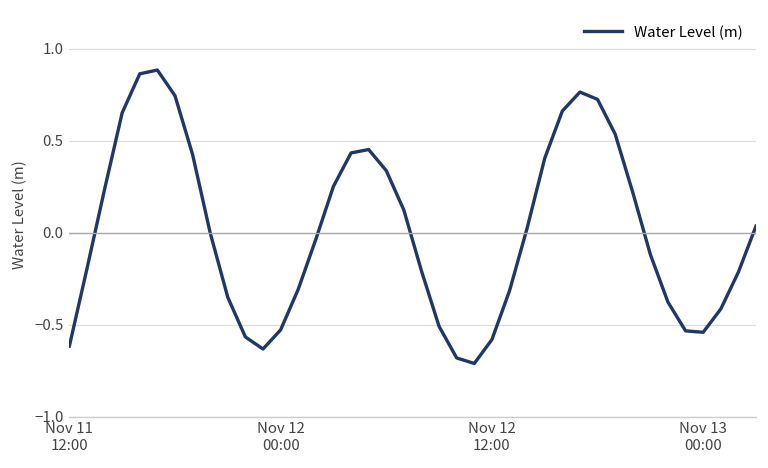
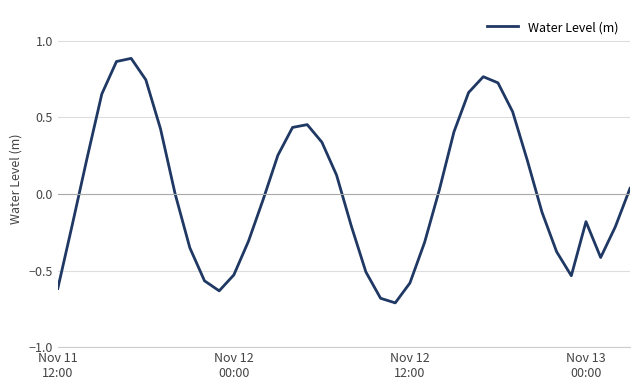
Nov 13 00:00: -0.54 -> -0.18
